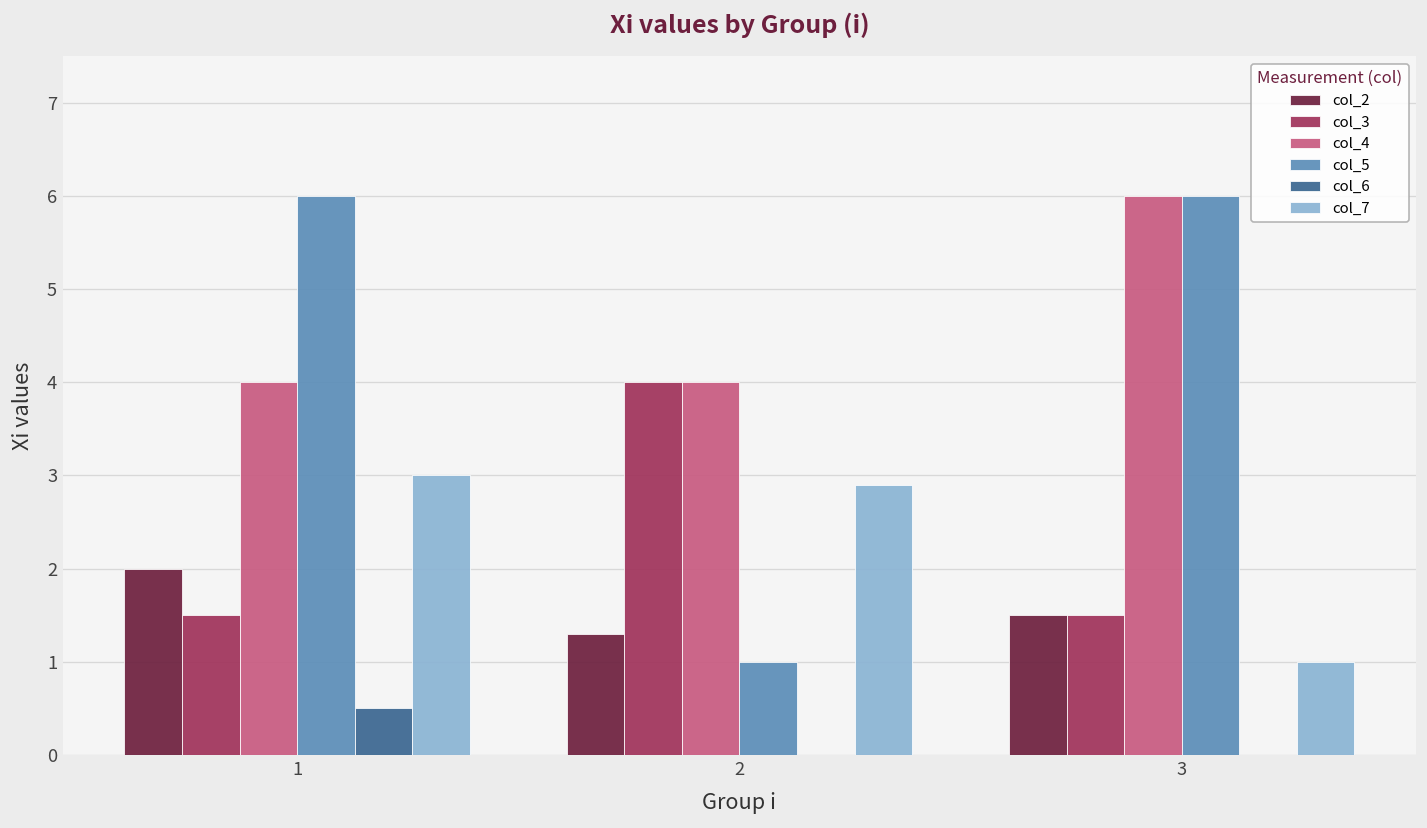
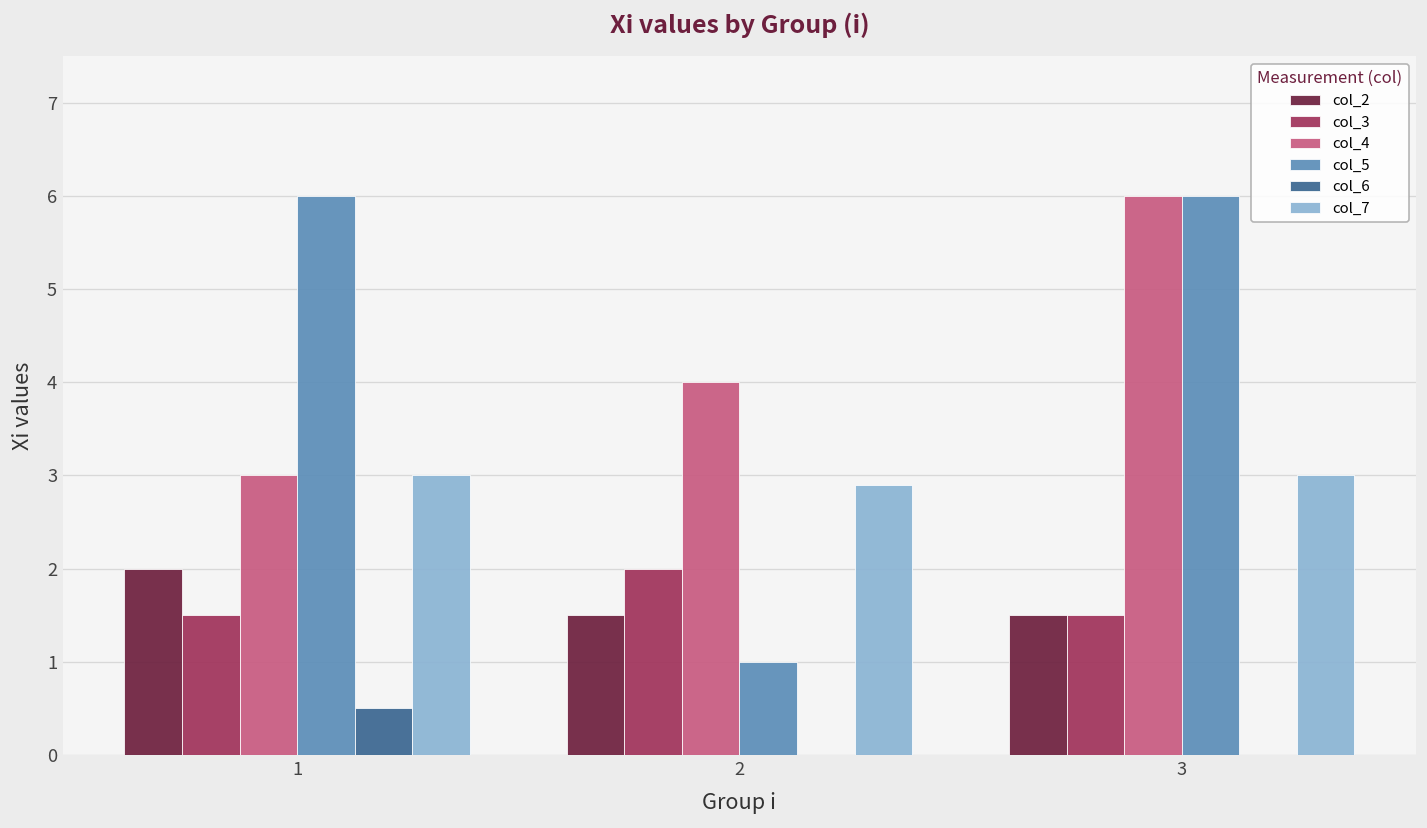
col_4, 1: 4 -> 3
col_2, 2: 1.3 -> 1.5
col_3, 2: 4 -> 2
col_7, 3: 1 -> 3
